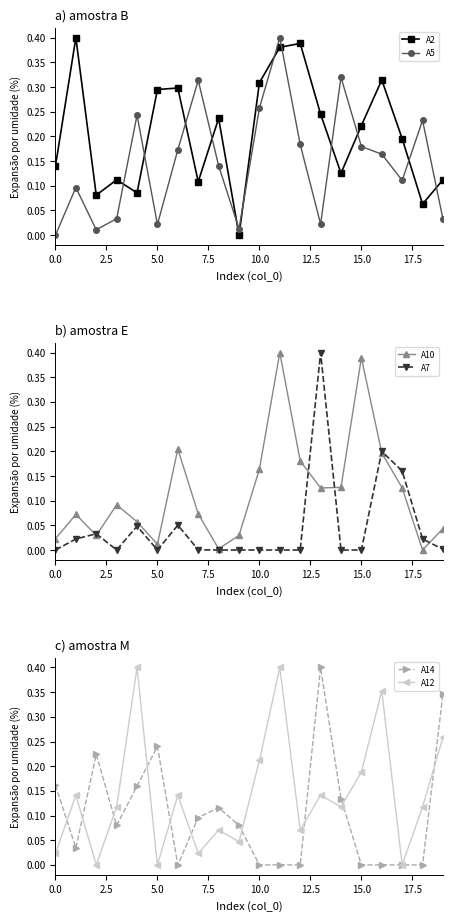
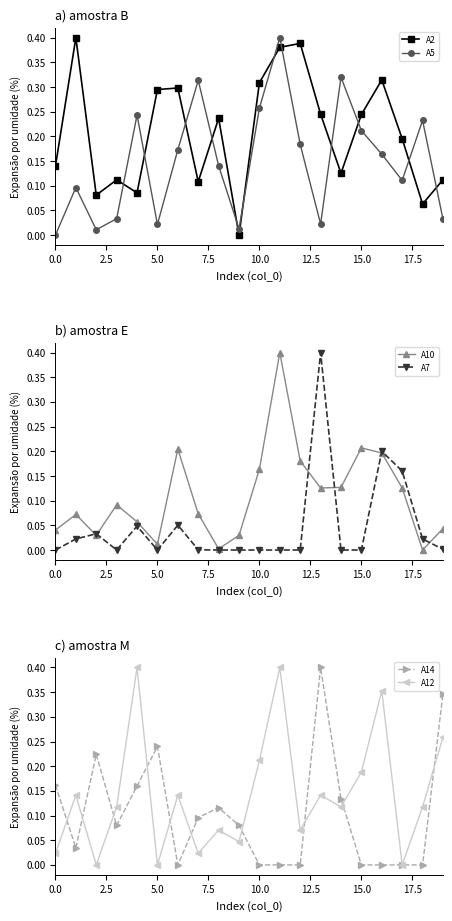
a) amostra B, A2, 15.0: 0.22 -> 0.24
a) amostra B, A5, 15.0: 0.18 -> 0.21
b) amostra E, A10, 0.0: 0.02 -> 0.04
b) amostra E, A10, 15.0: 0.39 -> 0.21
